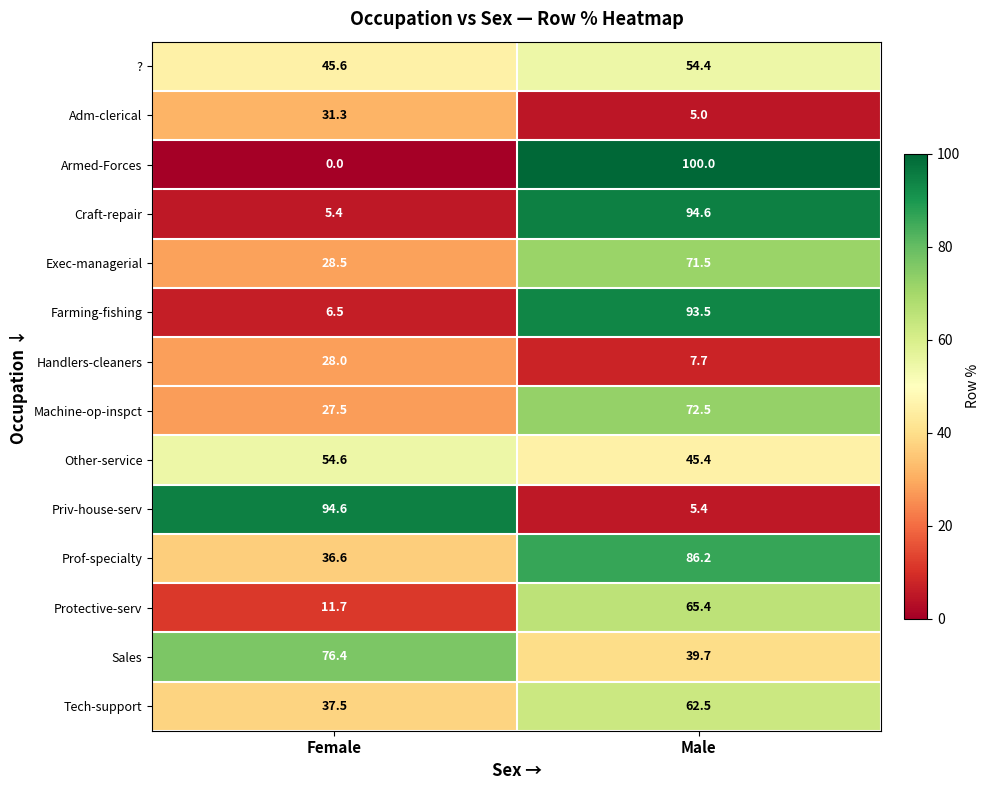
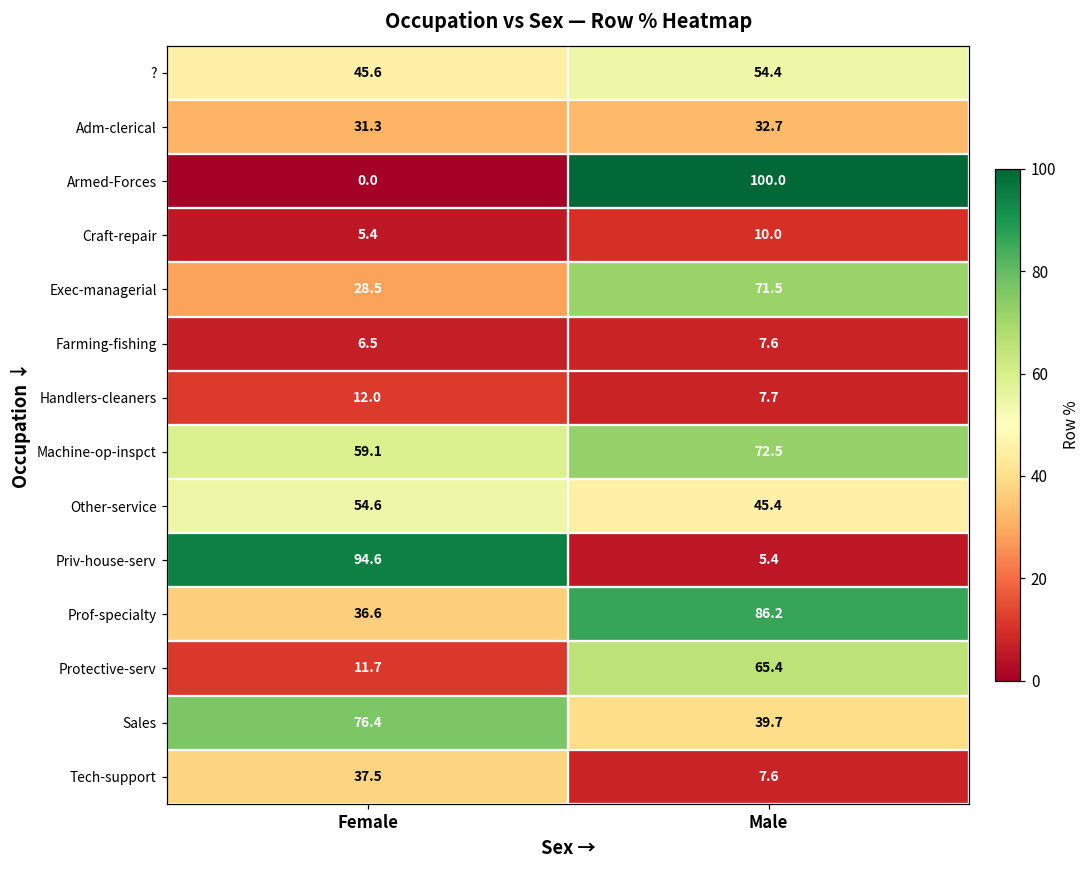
Adm-clerical, Male: 5.0 -> 32.7
Craft-repair, Male: 94.6 -> 10.0
Farming-fishing, Male: 93.5 -> 7.6
Handlers-cleaners, Female: 28.0 -> 12.0
Machine-op-inspct, Female: 27.5 -> 59.1
Tech-support, Male: 62.5 -> 7.6
